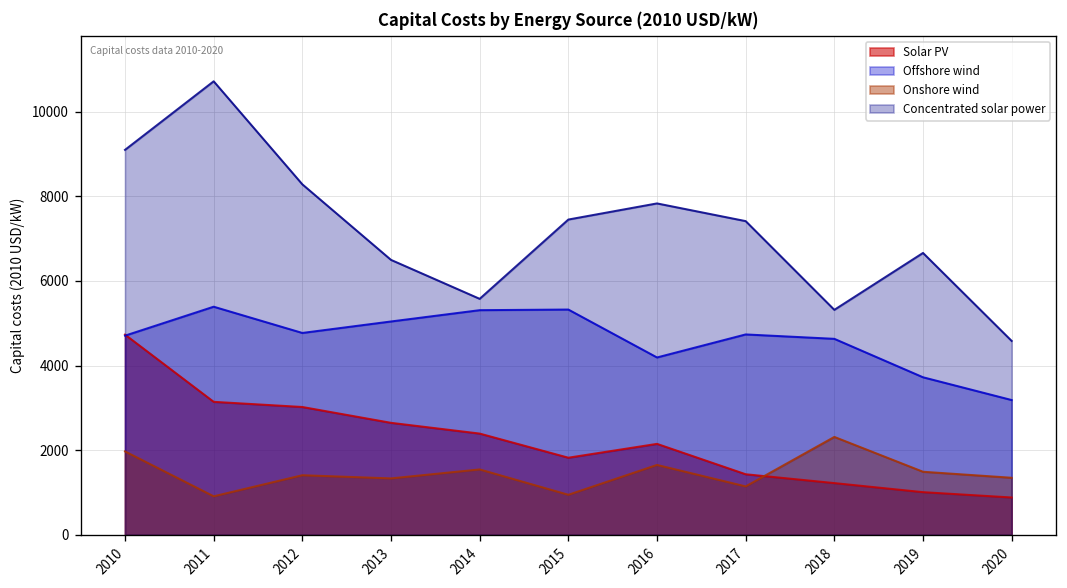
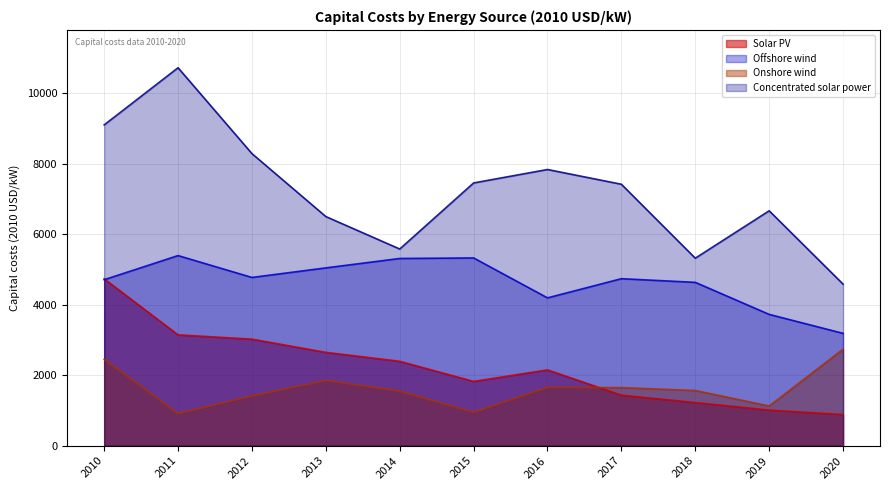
Onshore wind, 2010: 2000 -> 2400
Onshore wind, 2013: 1300 -> 1900
Onshore wind, 2017: 1100 -> 1600
Onshore wind, 2018: 2300 -> 1600
Onshore wind, 2019: 1500 -> 1100
Onshore wind, 2020: 1300 -> 2700
